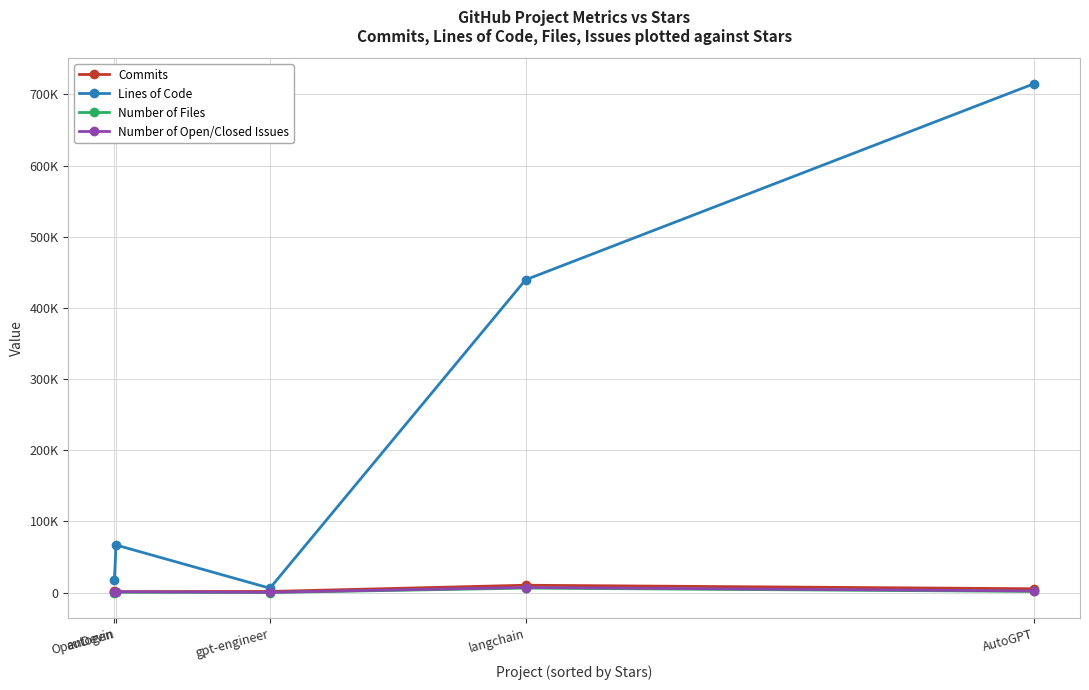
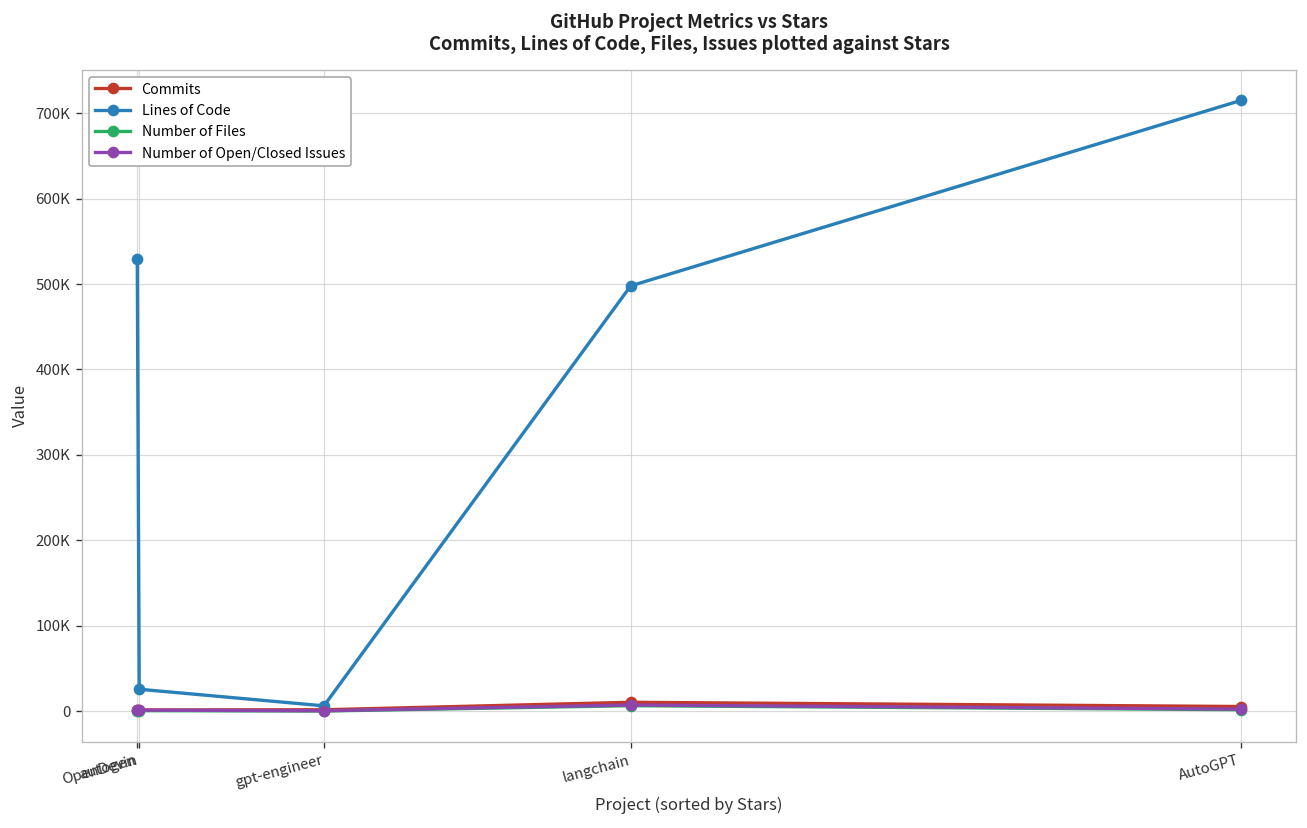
Lines of Code, autogen: 20000 -> 530000
Lines of Code, OpenDevin: 70000 -> 30000
Lines of Code, langchain: 440000 -> 500000
